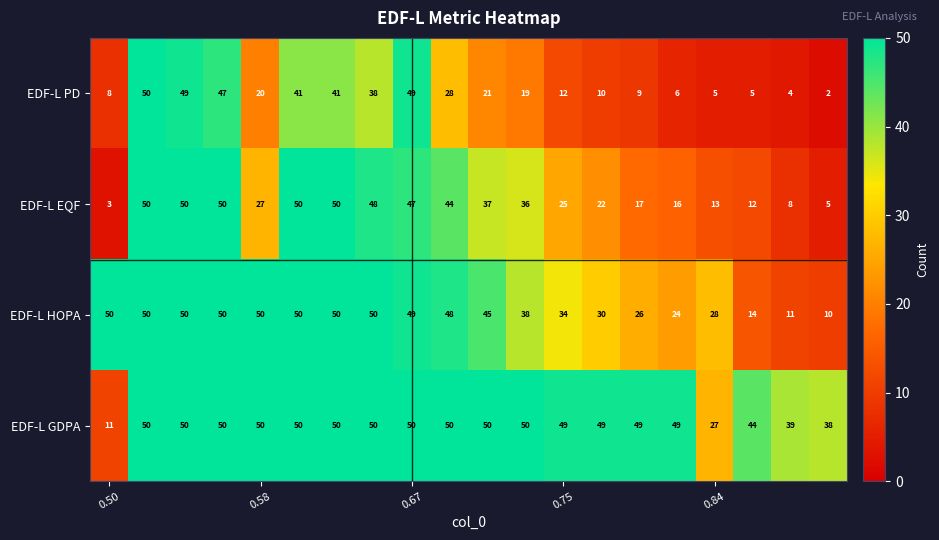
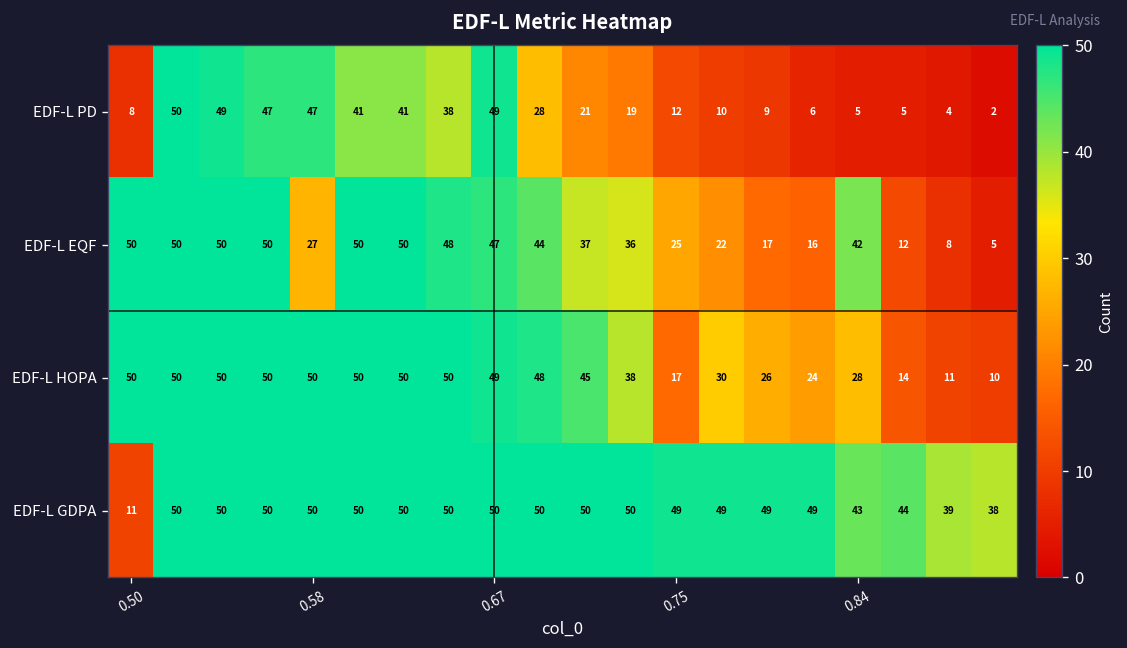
EDF-L PD, 0.58: 20 -> 47
EDF-L EQF, 0.50: 3 -> 50
EDF-L EQF, 0.84: 13 -> 42
EDF-L HOPA, 0.75: 34 -> 17
EDF-L GDPA, 0.84: 27 -> 43
